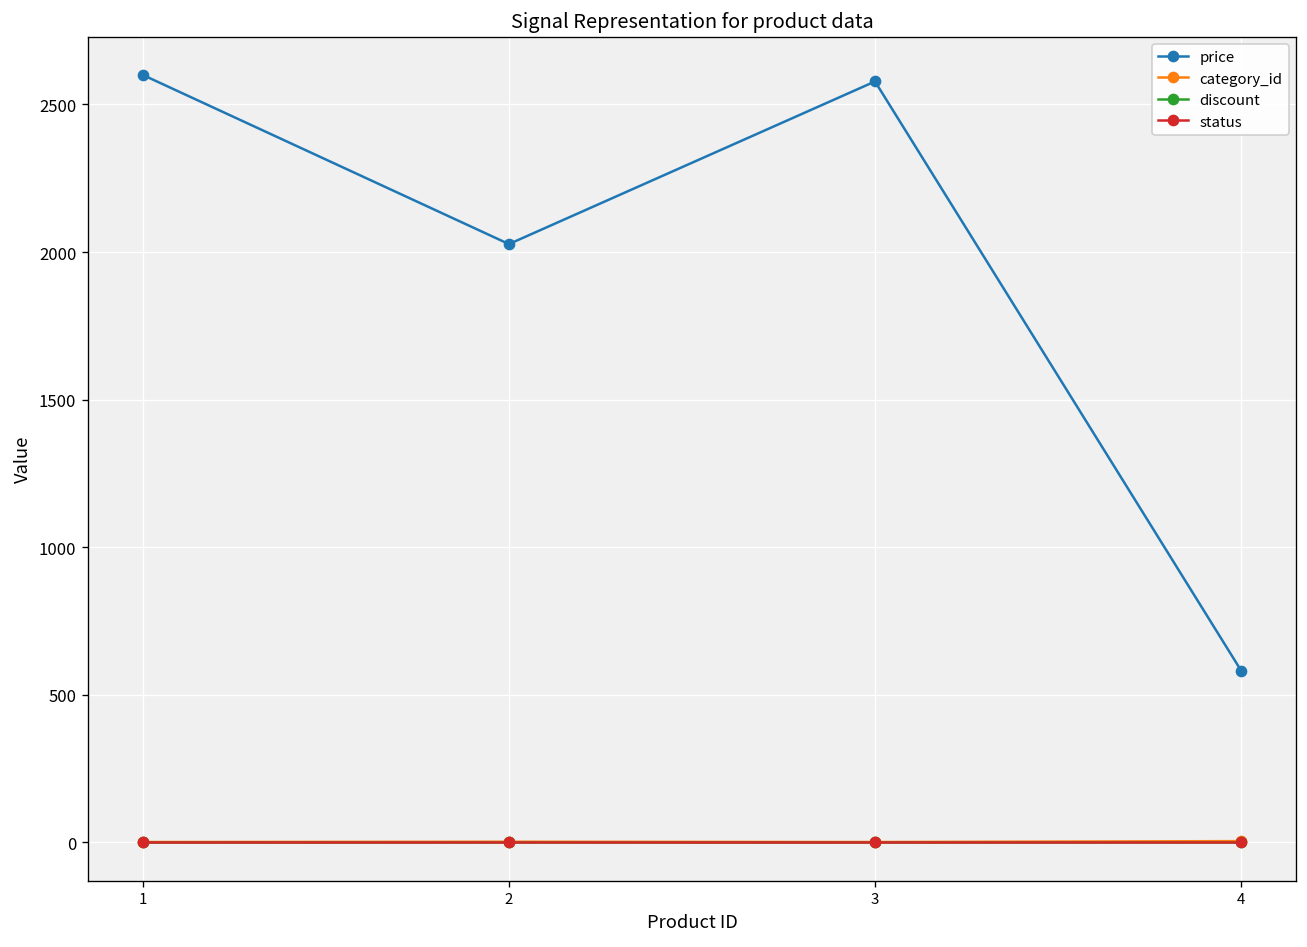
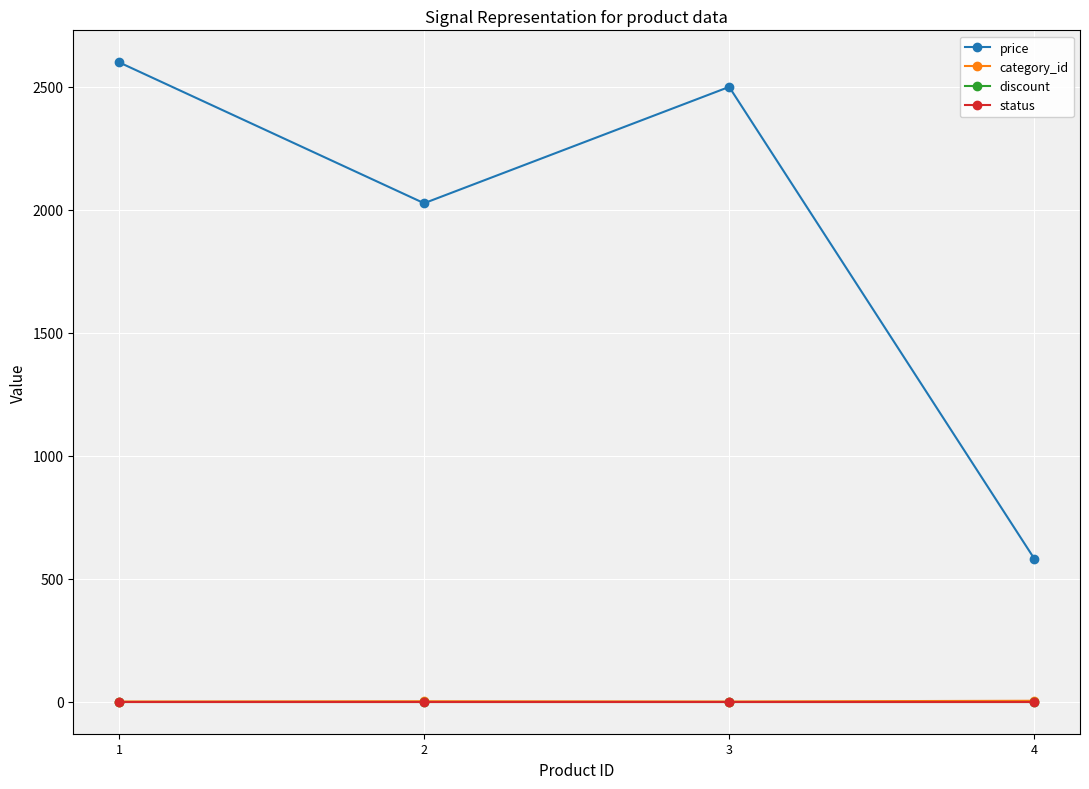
price, 3: 2580 -> 2500
